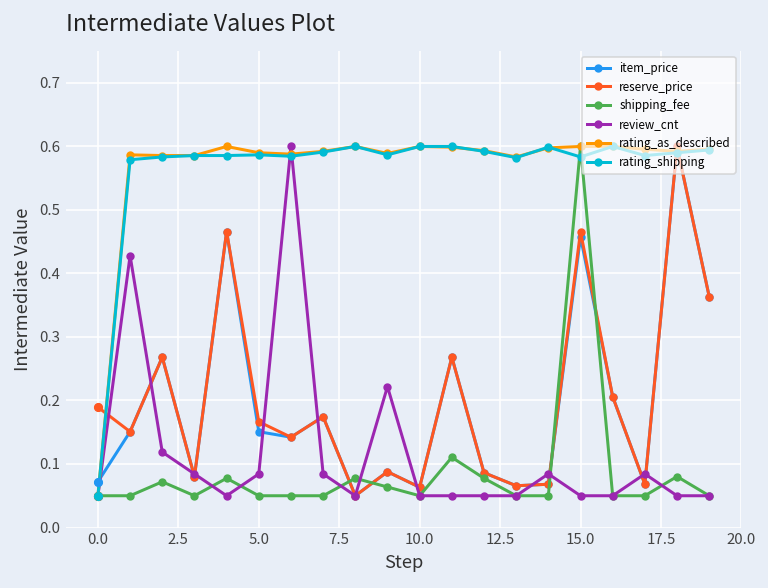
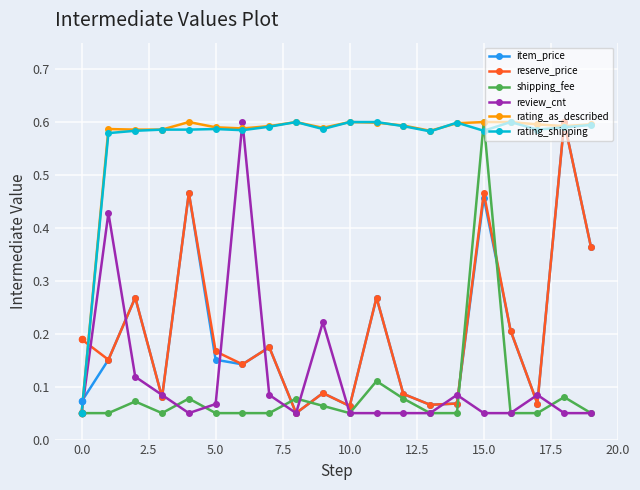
review_cnt, 5.0: 0.08 -> 0.07
